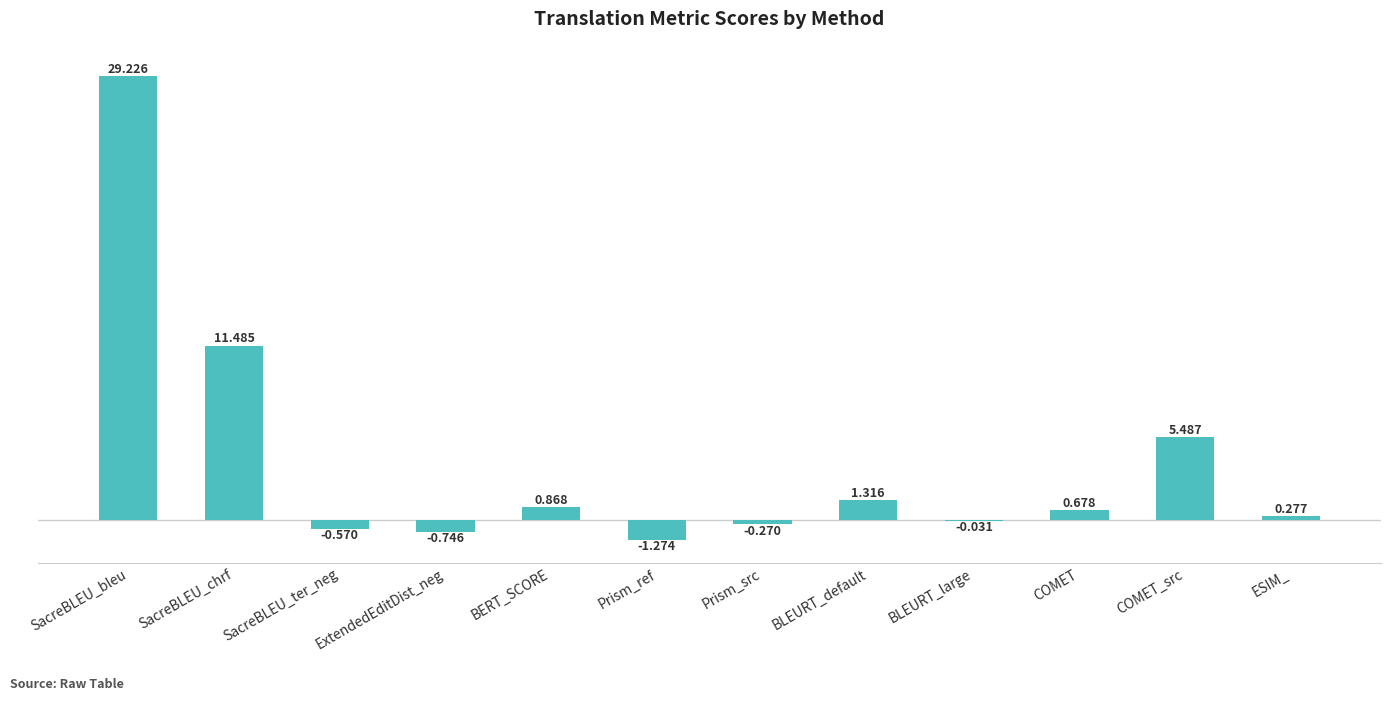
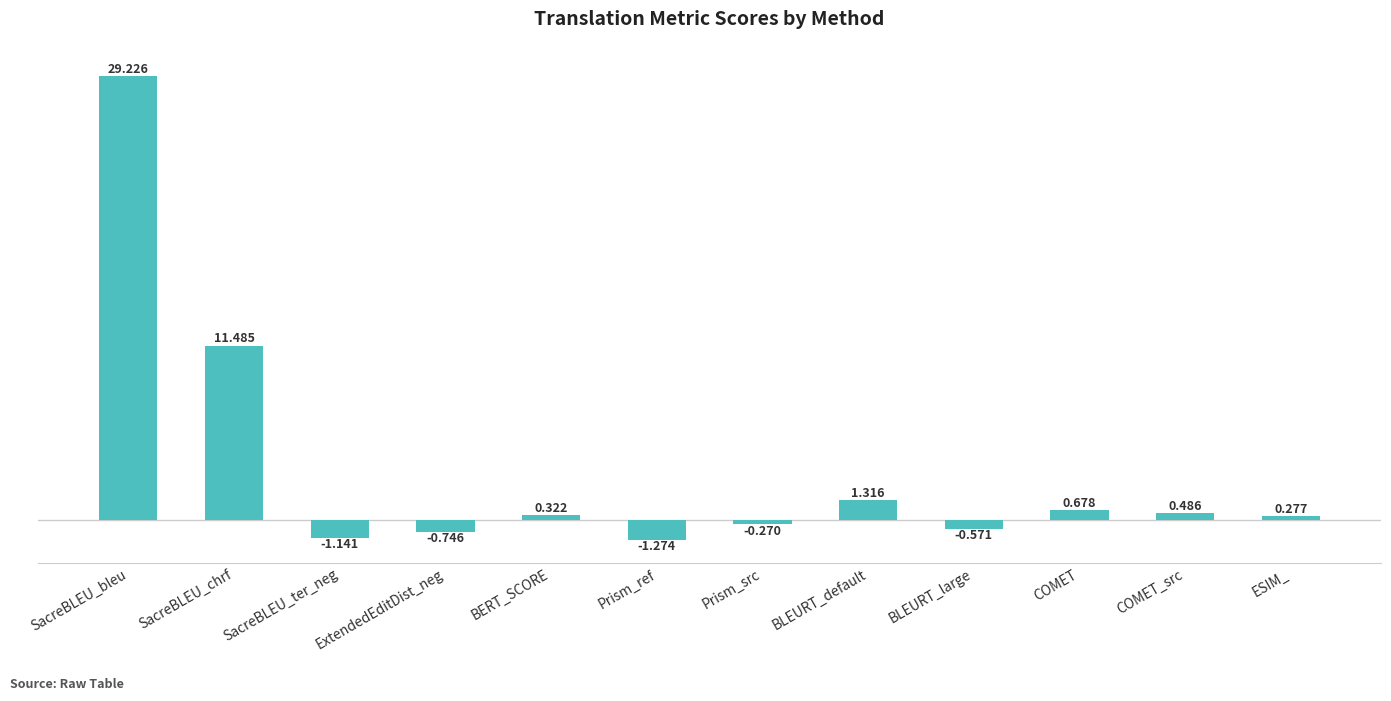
SacreBLEU_ter_neg: -0.570 -> -1.141
BERT_SCORE: 0.868 -> 0.322
BLEURT_large: -0.031 -> -0.571
COMET_src: 5.487 -> 0.486
